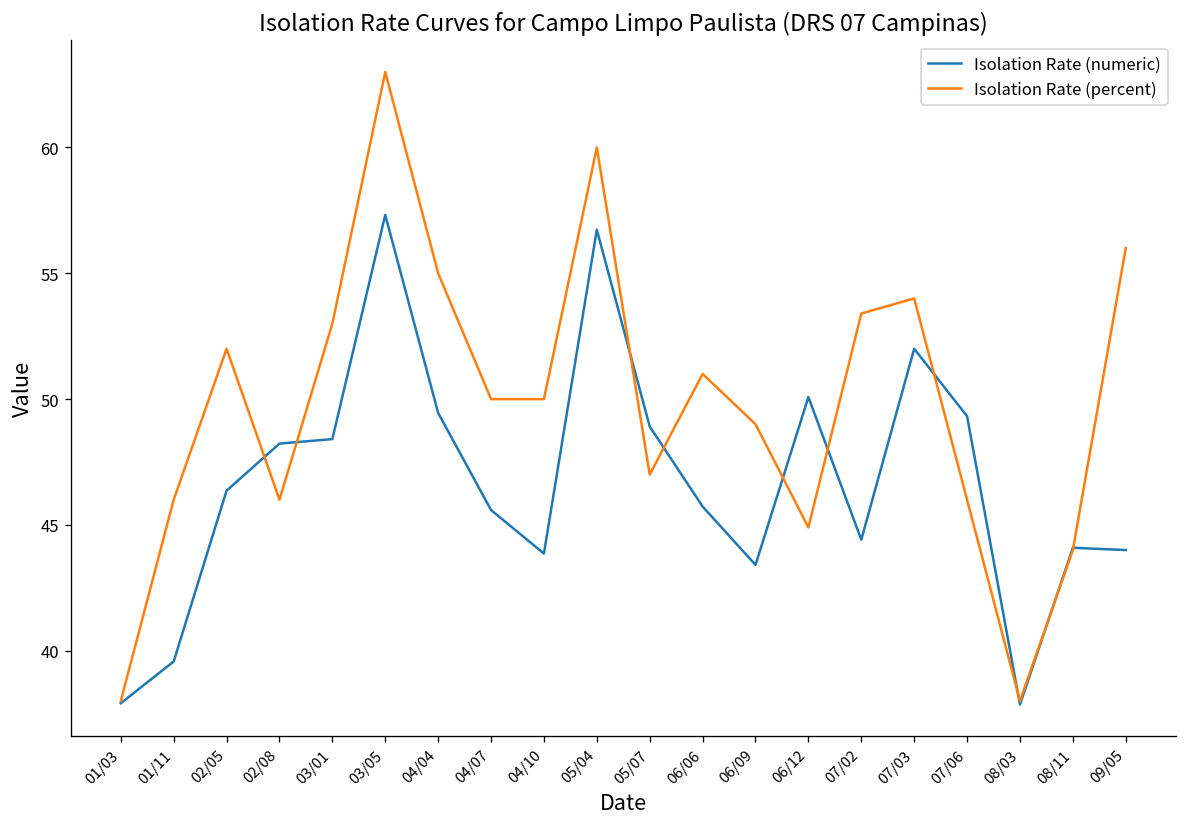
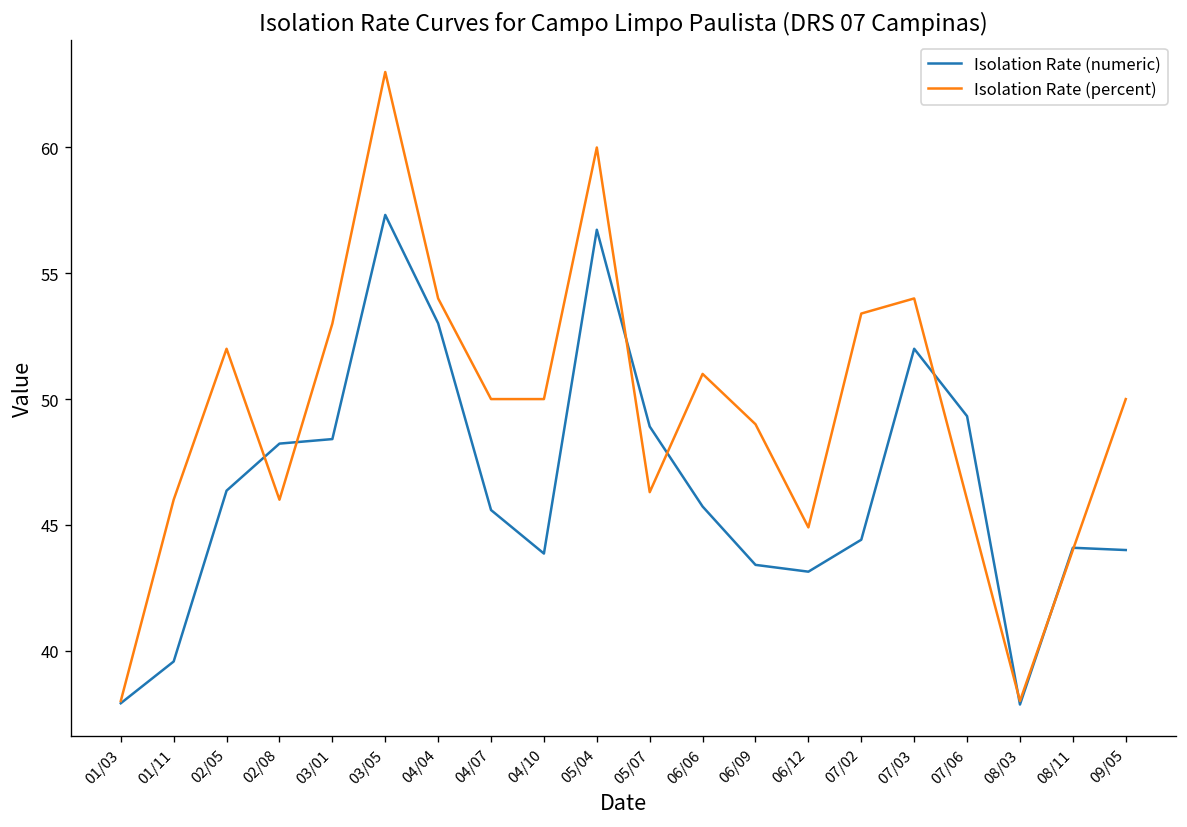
Isolation Rate (numeric), 04/04: 49.5 -> 53.0
Isolation Rate (percent), 04/04: 55 -> 54
Isolation Rate (percent), 05/07: 47.0 -> 46.3
Isolation Rate (numeric), 06/12: 50.1 -> 43.1
Isolation Rate (percent), 09/05: 56 -> 50
